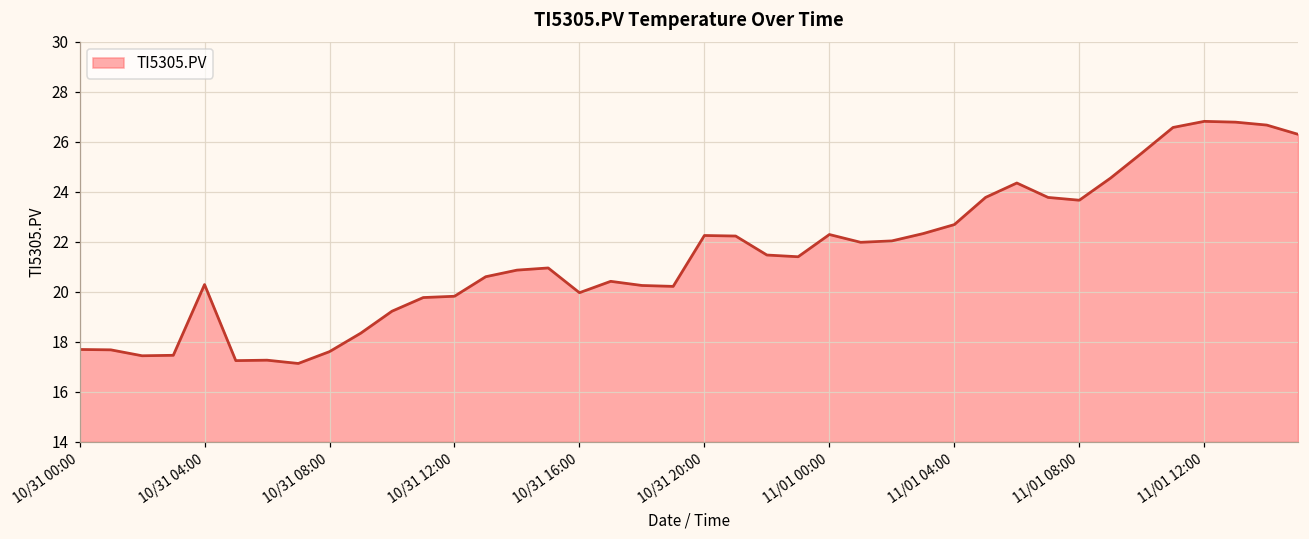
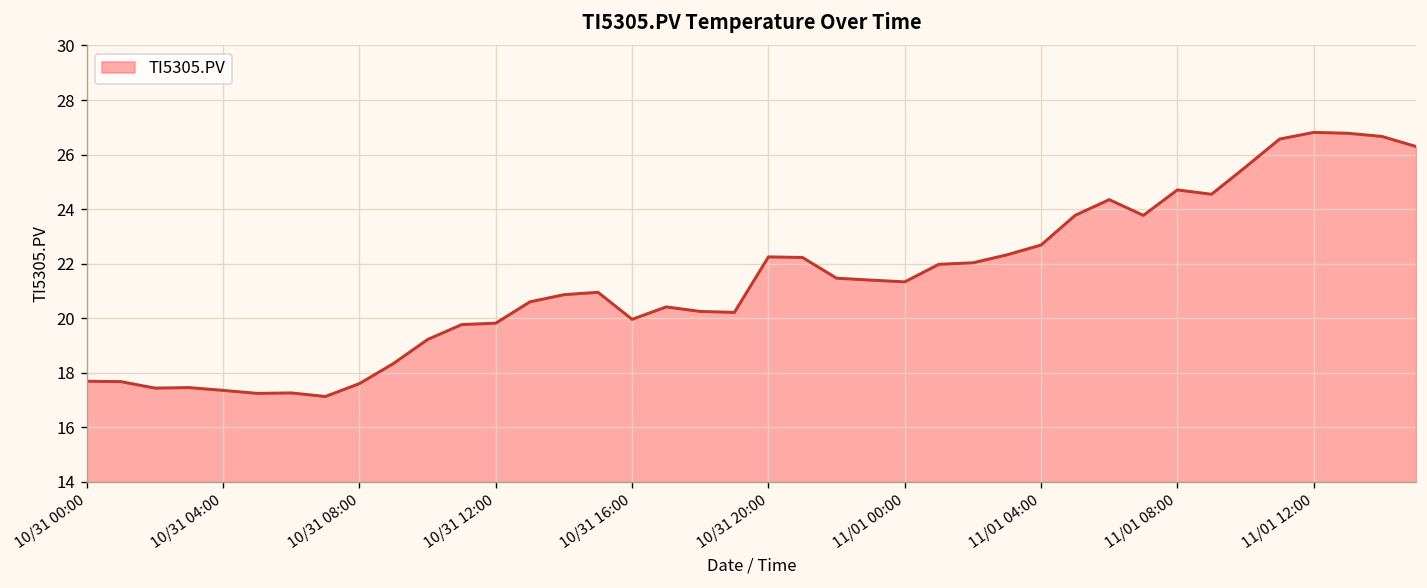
10/31 04:00: 20.3 -> 17.4
11/01 00:00: 22.3 -> 21.3
11/01 08:00: 23.7 -> 24.7
